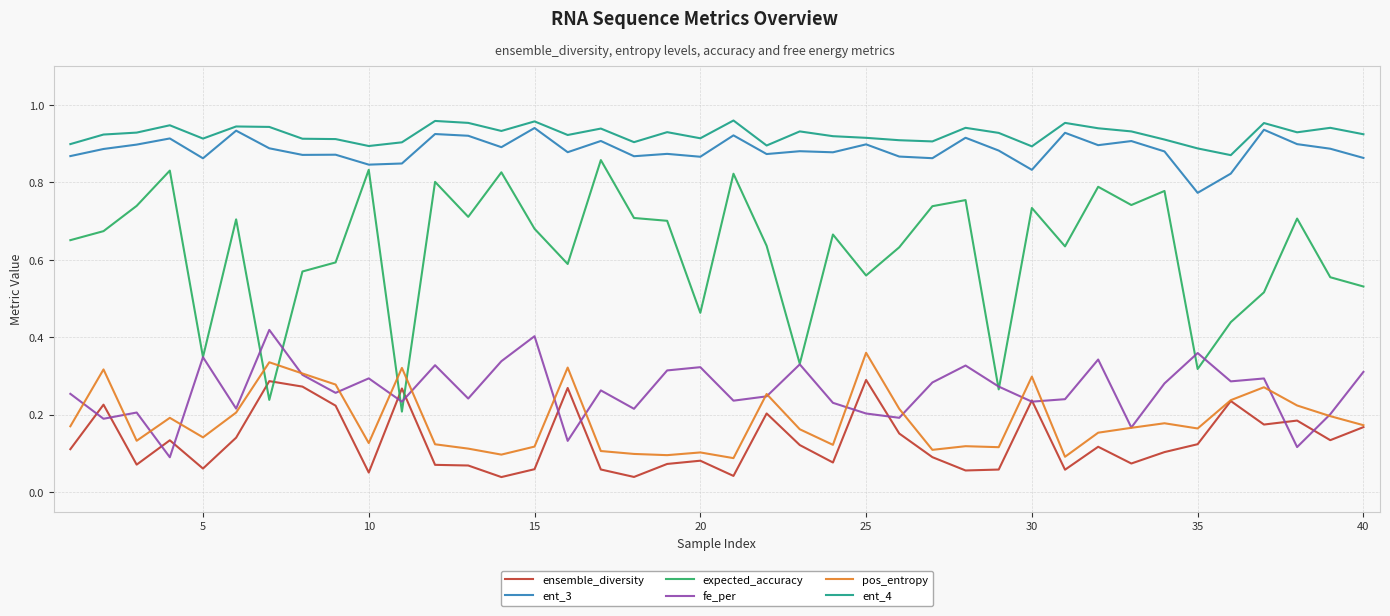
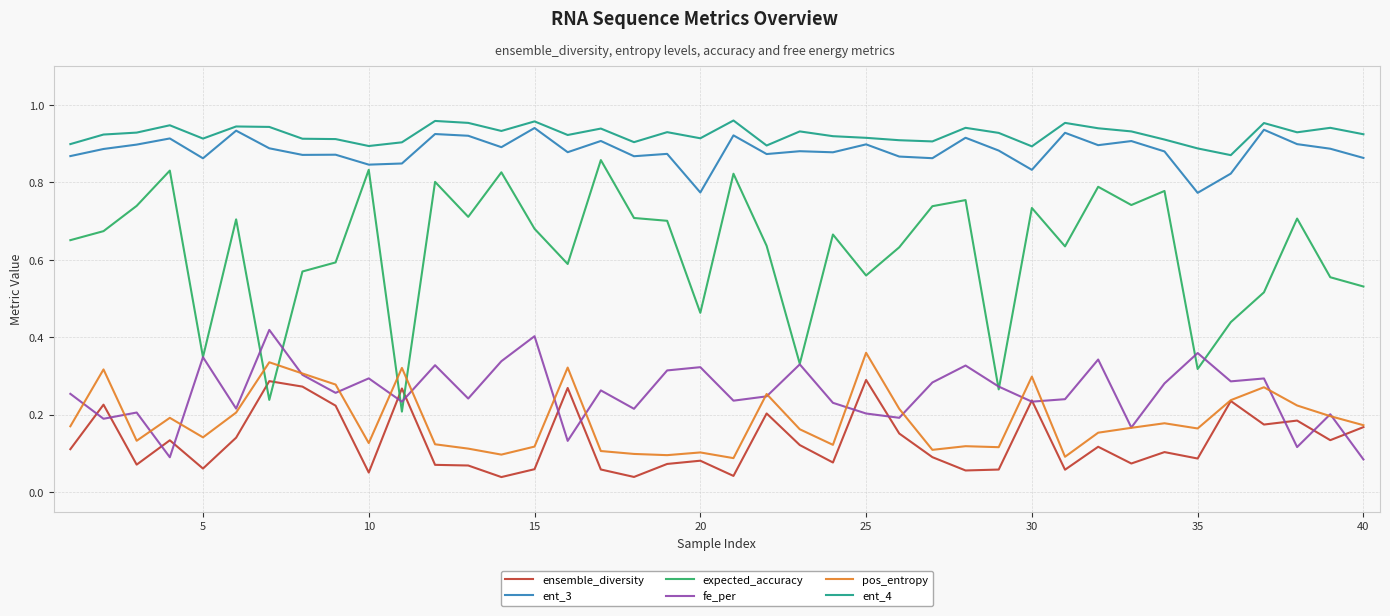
ent_3, 20: 0.87 -> 0.77
ensemble_diversity, 35: 0.12 -> 0.09
fe_per, 40: 0.31 -> 0.08
